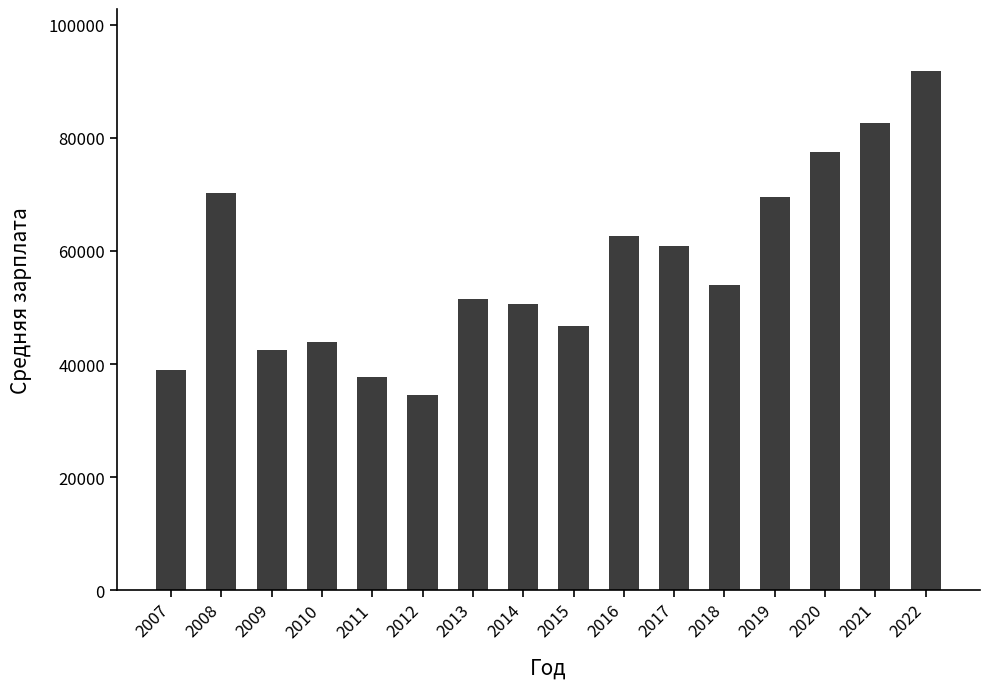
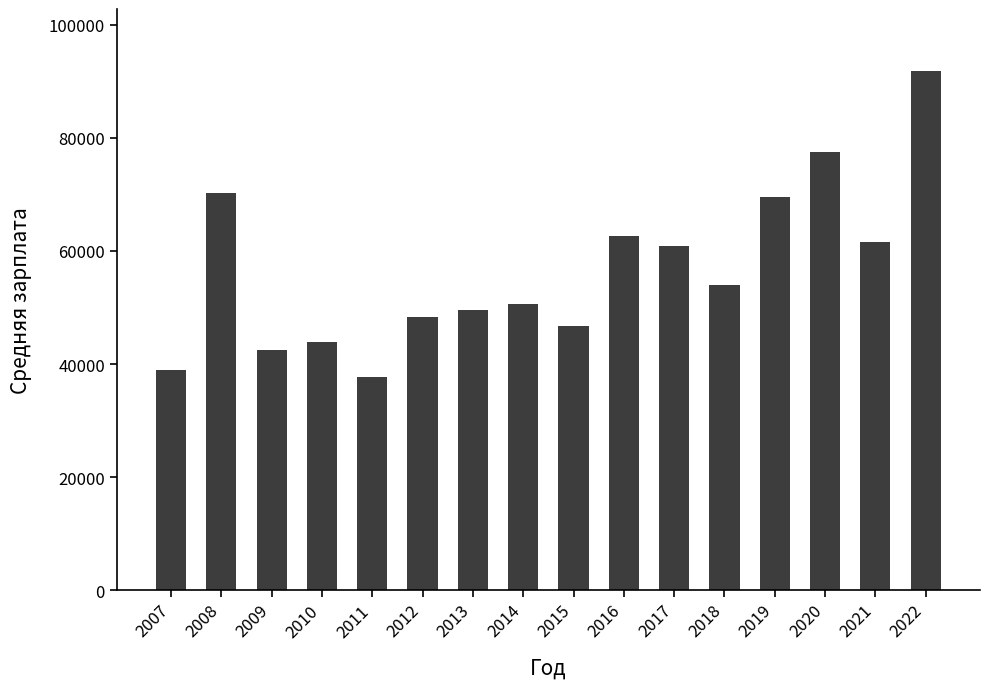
2012: 35000 -> 48000
2013: 52000 -> 50000
2021: 83000 -> 62000
